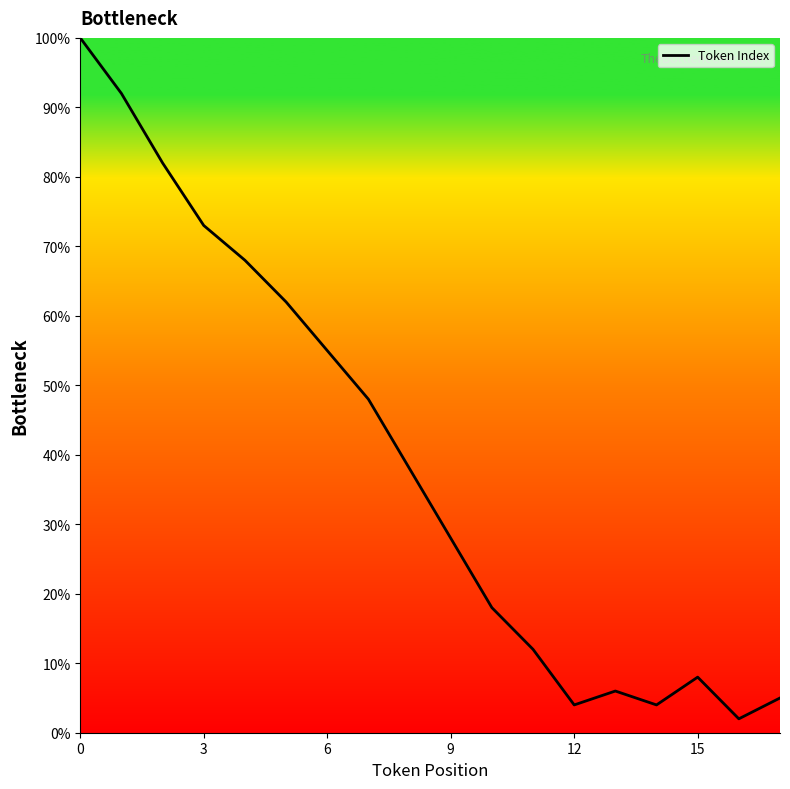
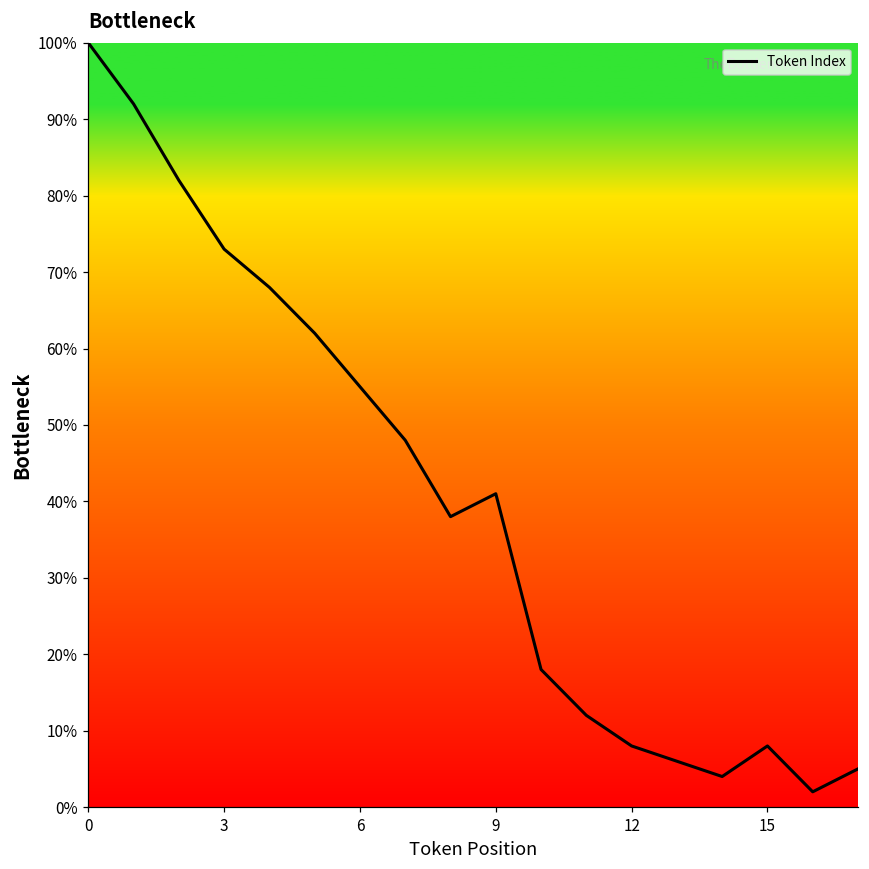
9: 28% -> 41%
12: 4% -> 8%
